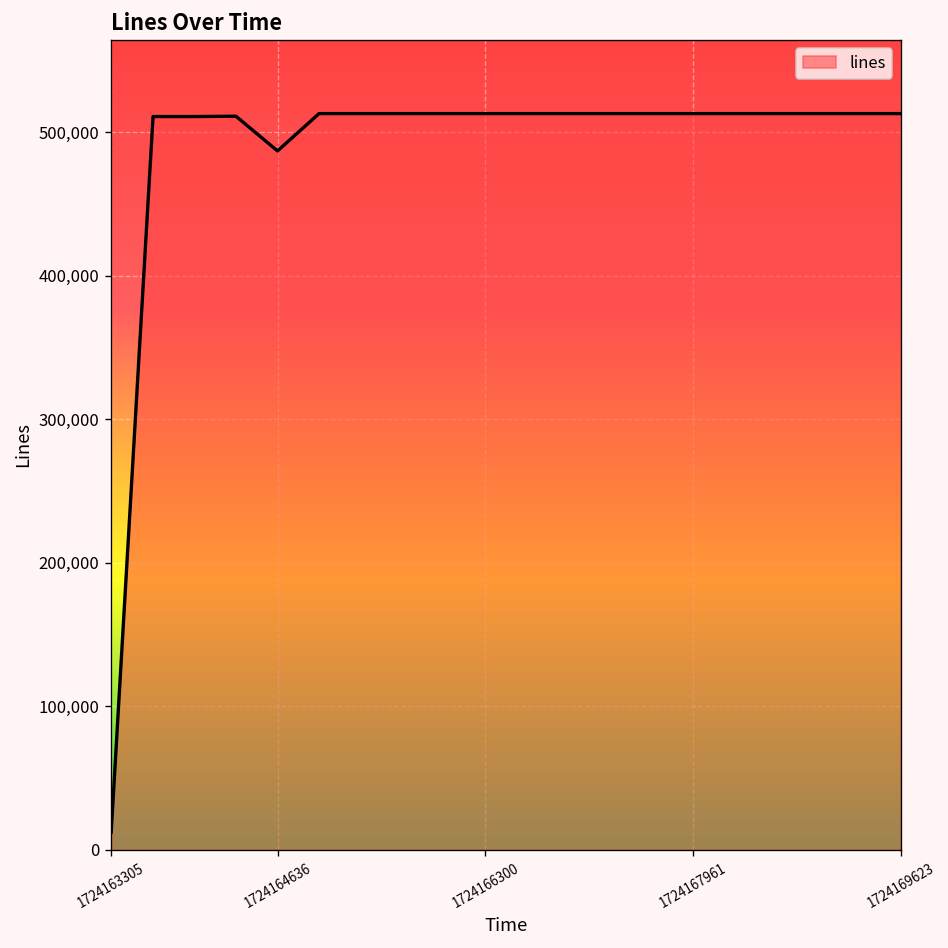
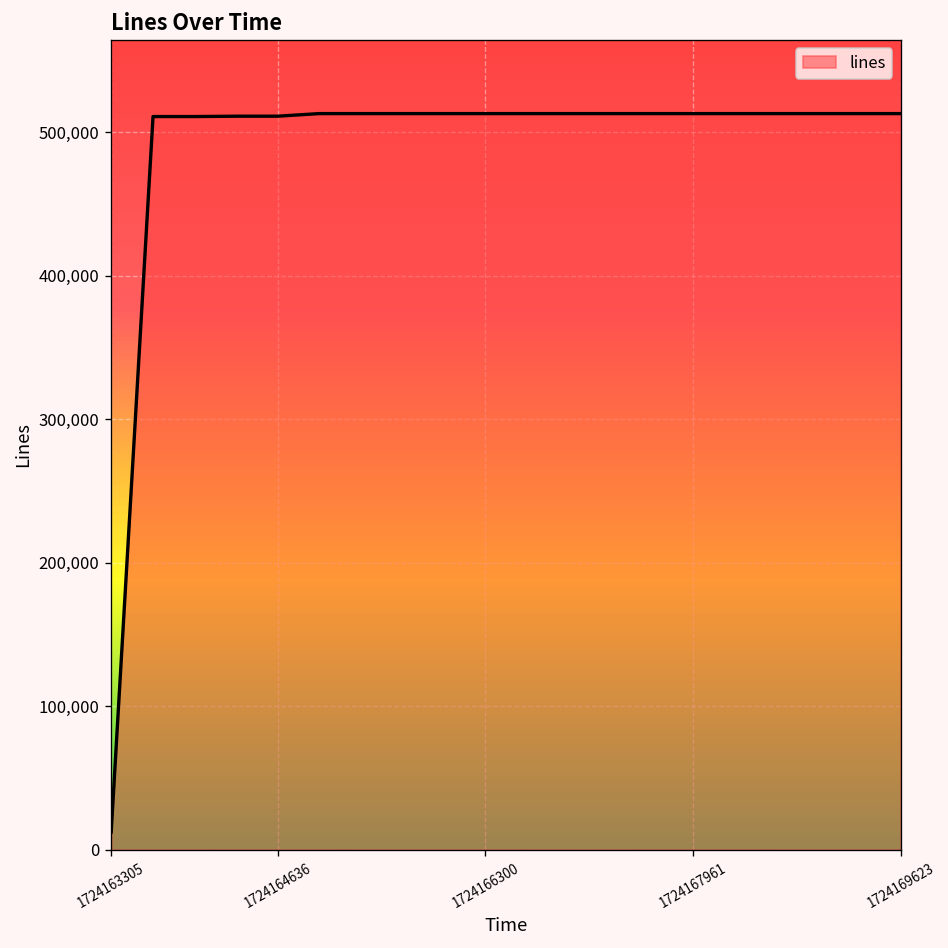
1724164636: 487,000 -> 511,000
